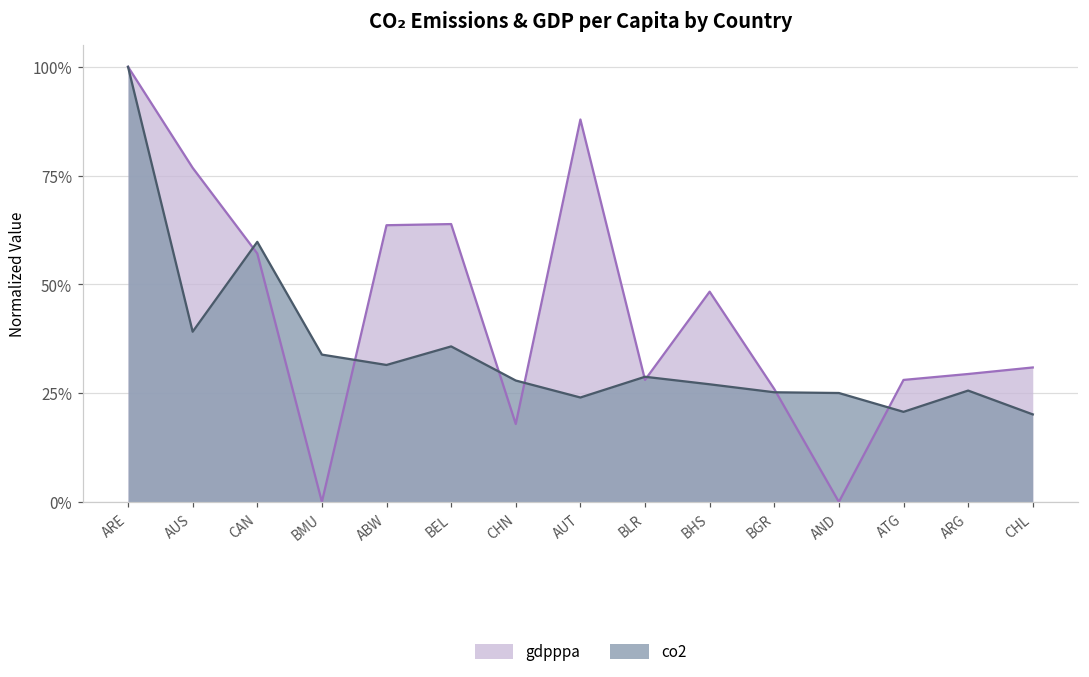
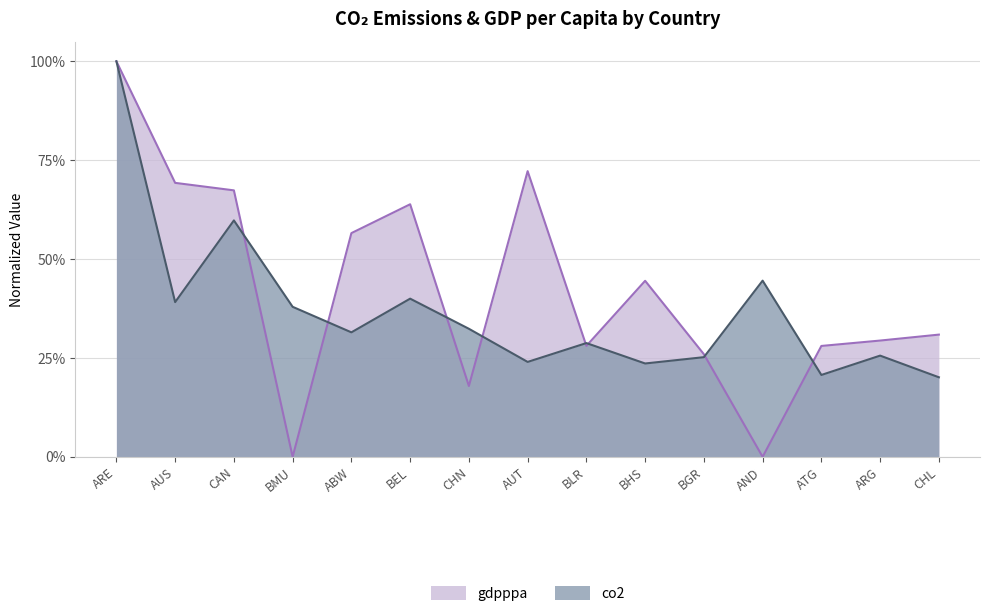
gdpppa, AUS: 77% -> 69%
gdpppa, CAN: 57% -> 67%
co2, BMU: 34% -> 38%
gdpppa, ABW: 64% -> 57%
co2, BEL: 36% -> 40%
co2, CHN: 28% -> 32%
gdpppa, AUT: 88% -> 72%
gdpppa, BHS: 48% -> 45%
co2, BHS: 27% -> 24%
co2, AND: 25% -> 45%
